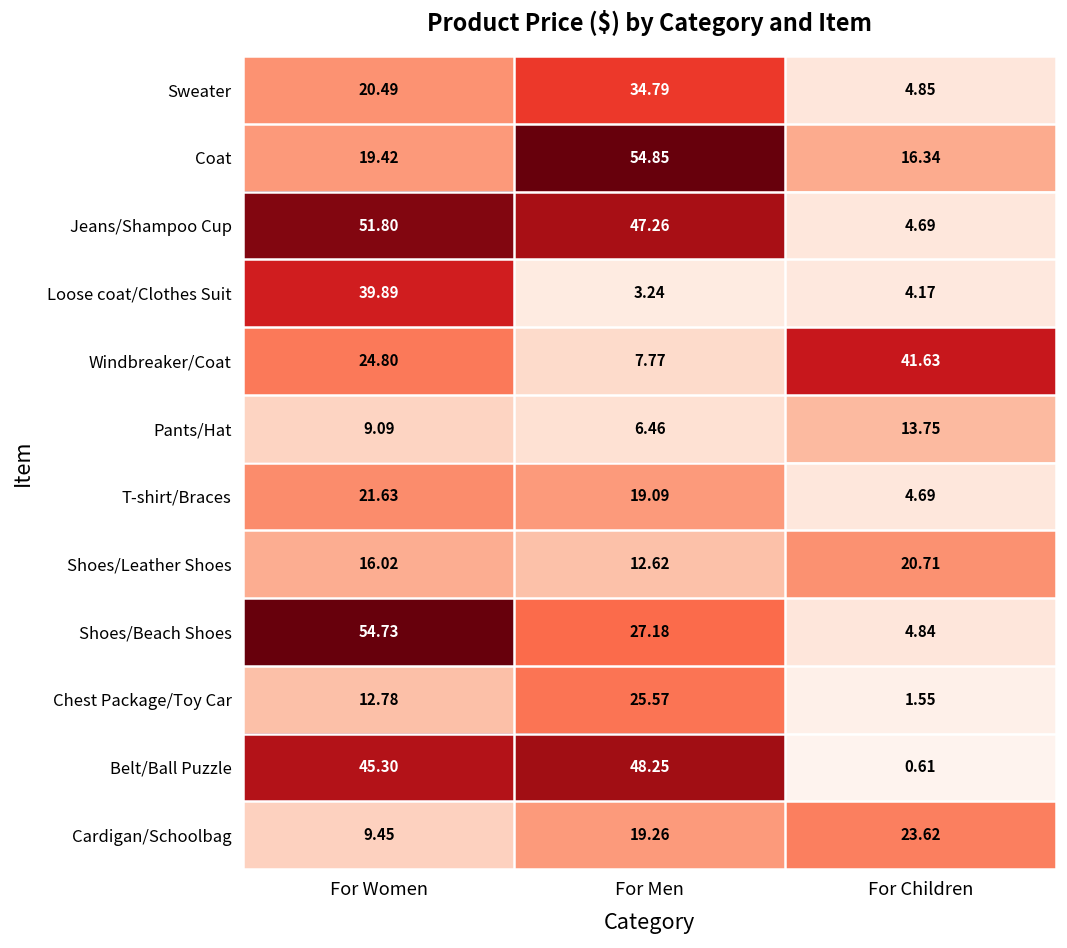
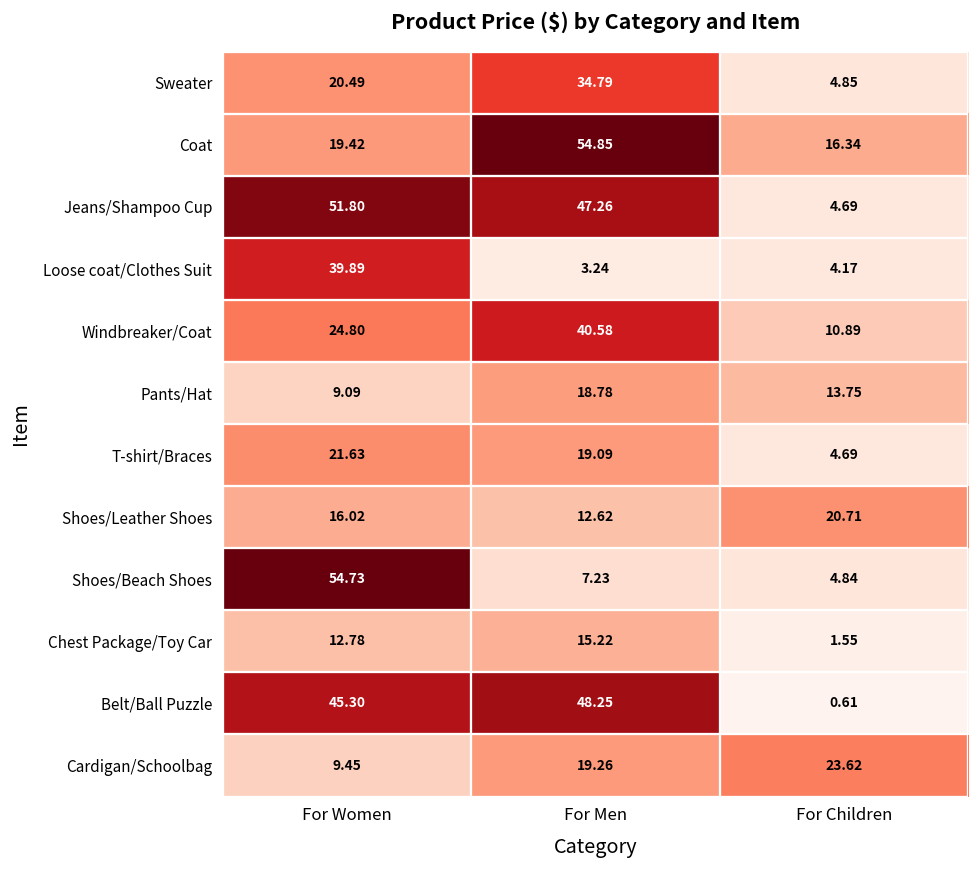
Windbreaker/Coat, For Men: 7.77 -> 40.58
Windbreaker/Coat, For Children: 41.63 -> 10.89
Pants/Hat, For Men: 6.46 -> 18.78
Shoes/Beach Shoes, For Men: 27.18 -> 7.23
Chest Package/Toy Car, For Men: 25.57 -> 15.22
